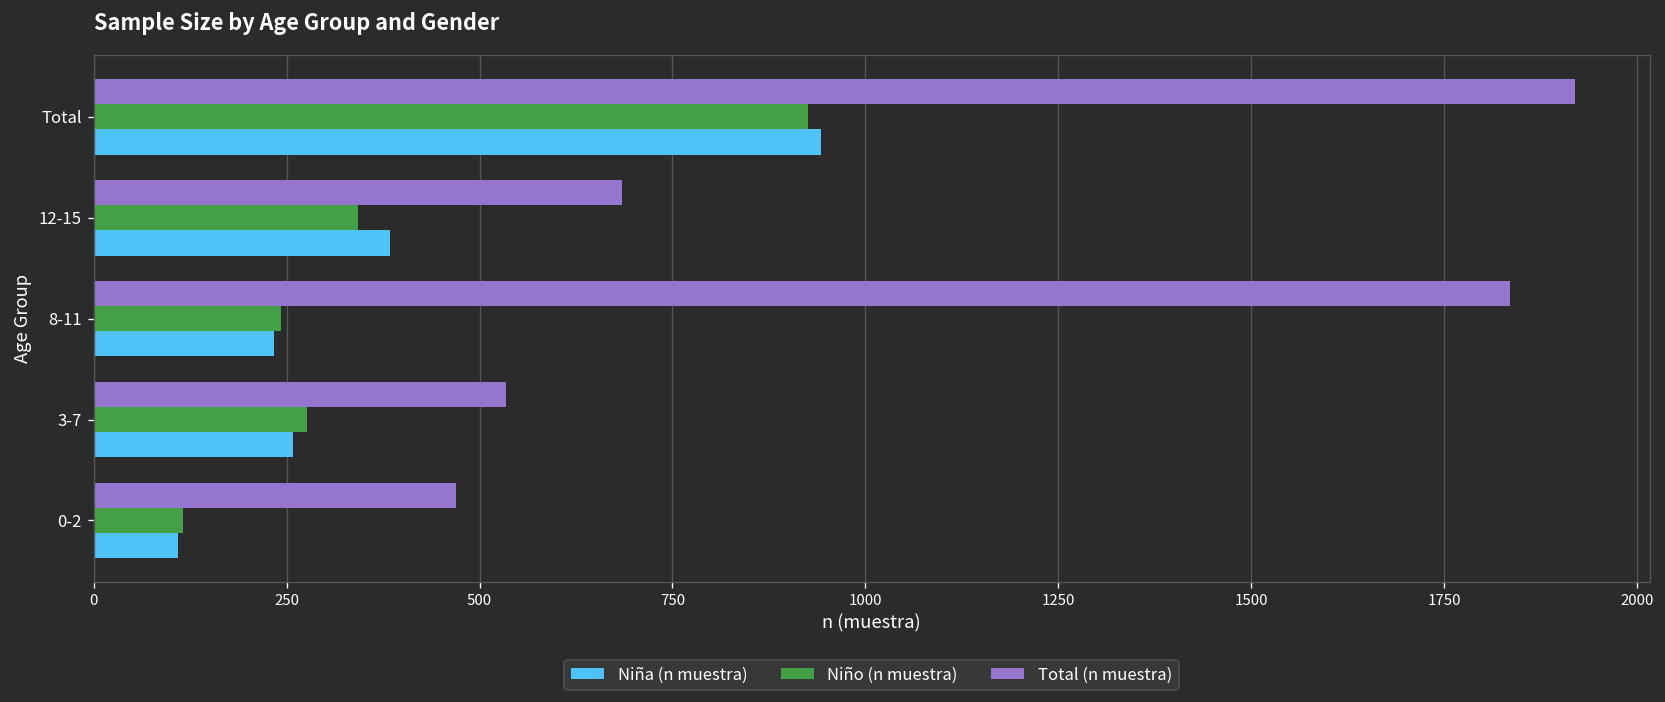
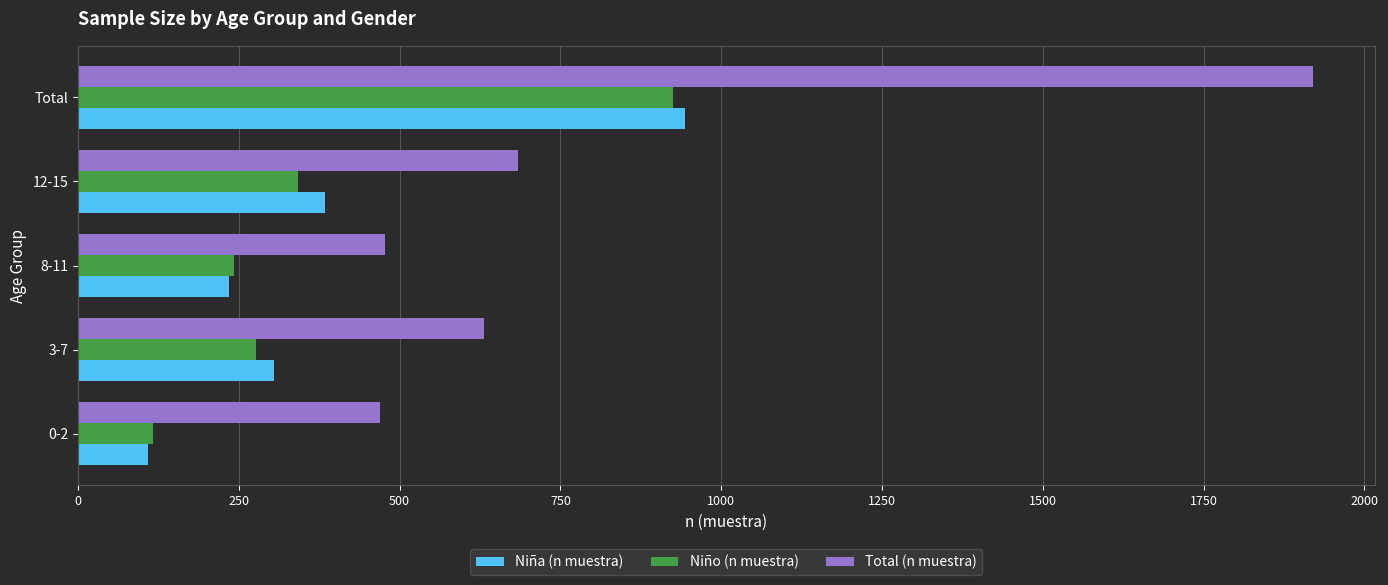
Total (n muestra), 8-11: 1840 -> 480
Total (n muestra), 3-7: 530 -> 630
Niña (n muestra), 3-7: 260 -> 300
